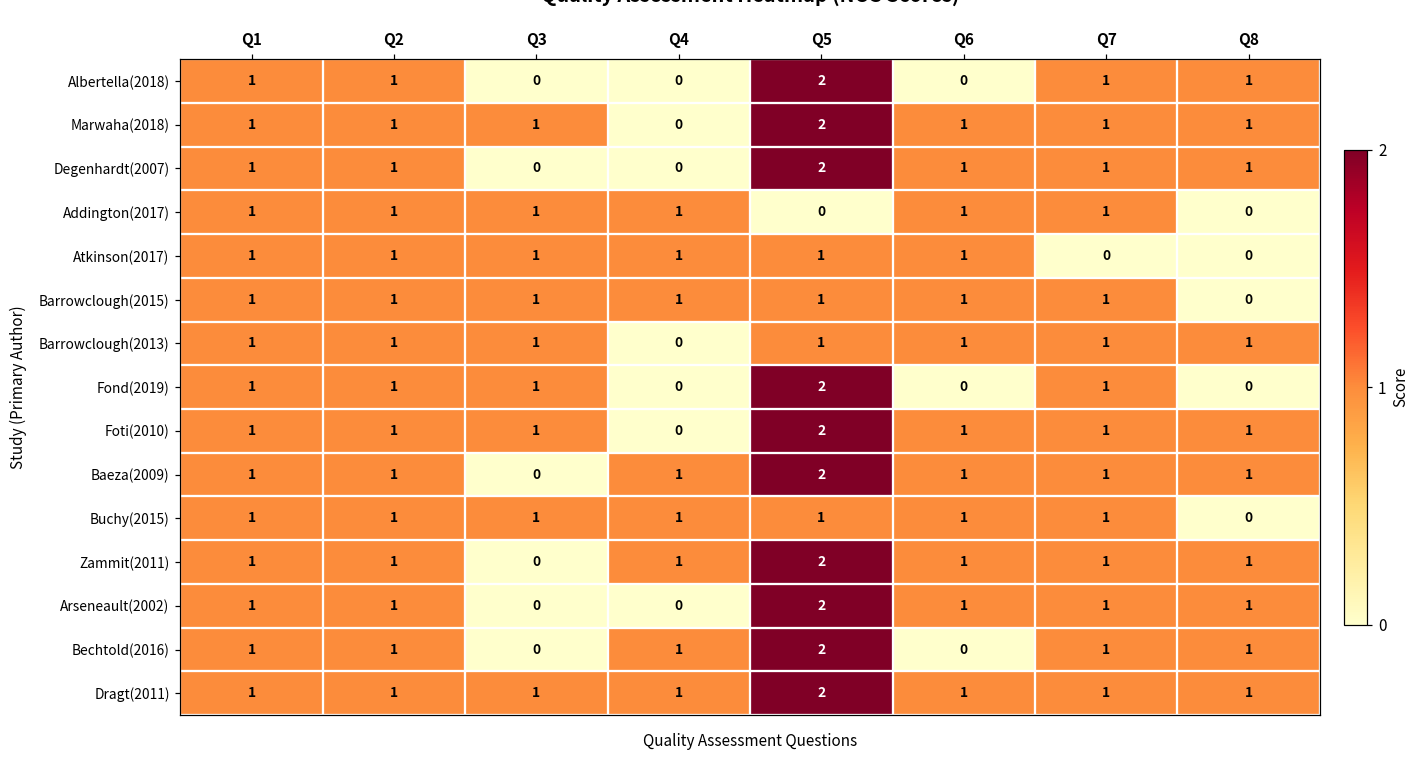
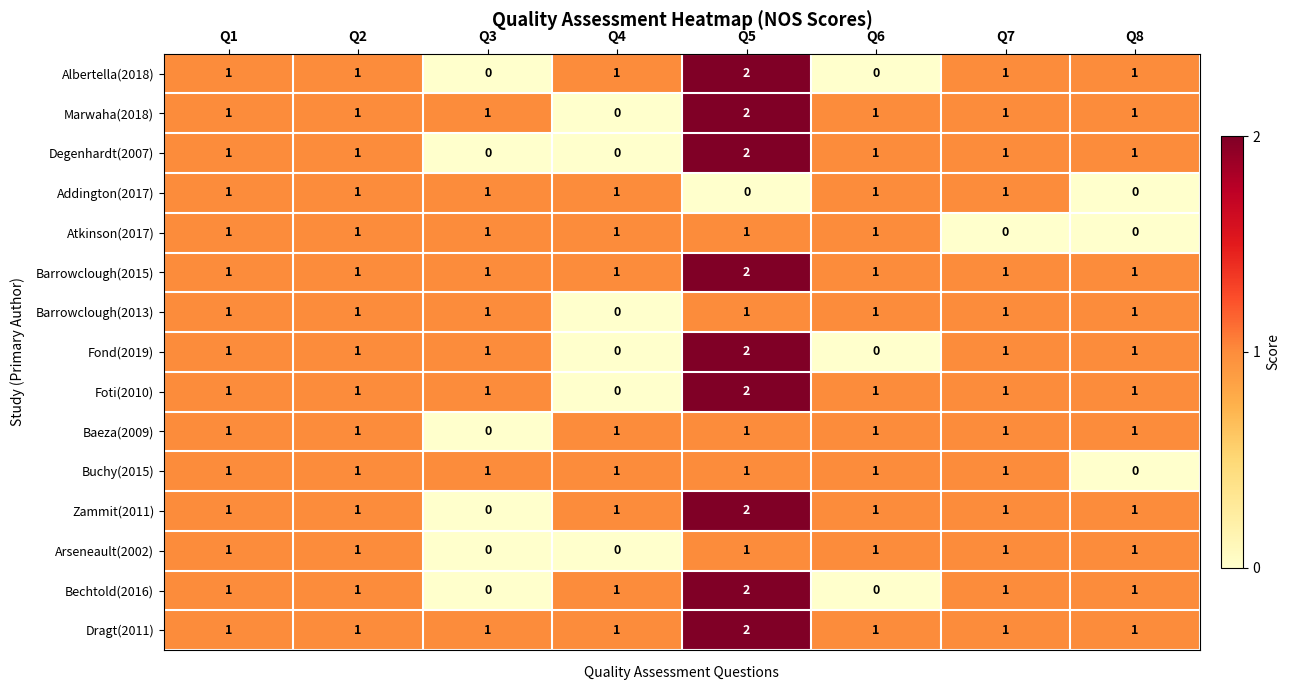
Albertella(2018), Q4: 0 -> 1
Barrowclough(2015), Q5: 1 -> 2
Barrowclough(2015), Q8: 0 -> 1
Fond(2019), Q8: 0 -> 1
Baeza(2009), Q5: 2 -> 1
Arseneault(2002), Q5: 2 -> 1
